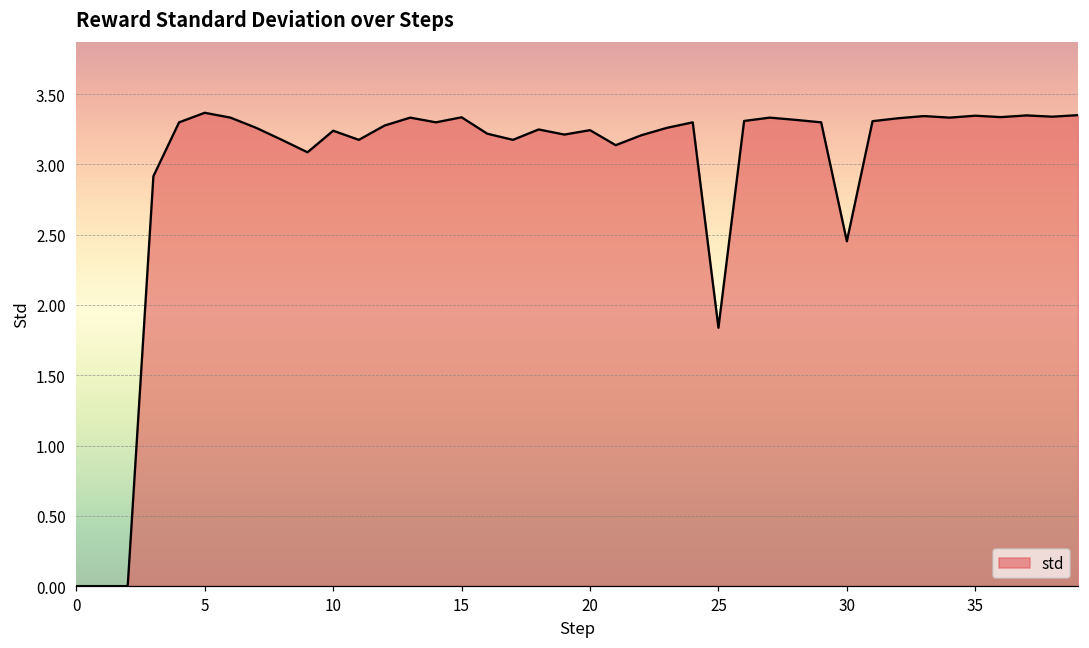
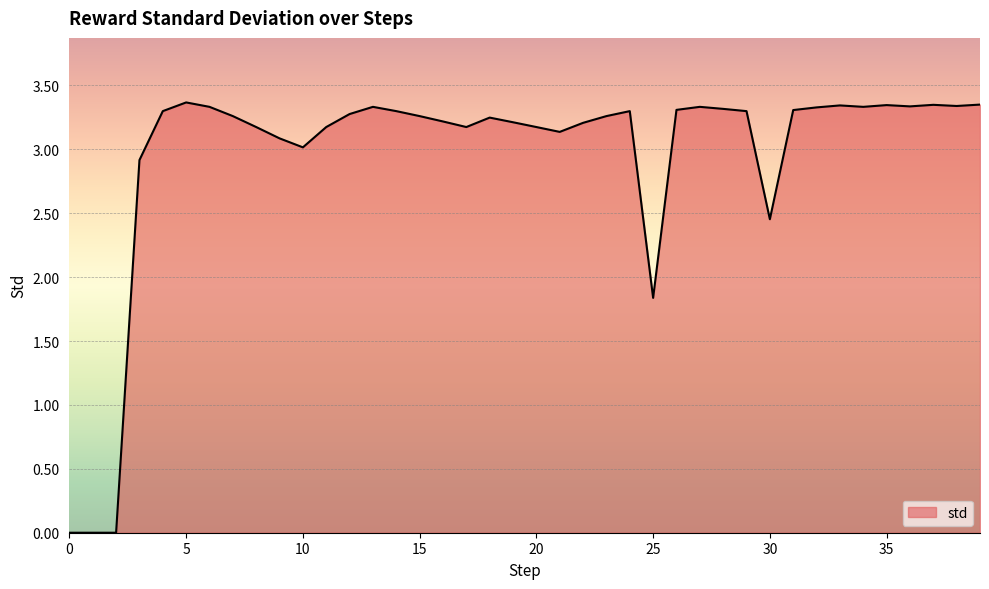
10: 3.24 -> 3.02
15: 3.33 -> 3.26
20: 3.24 -> 3.17
